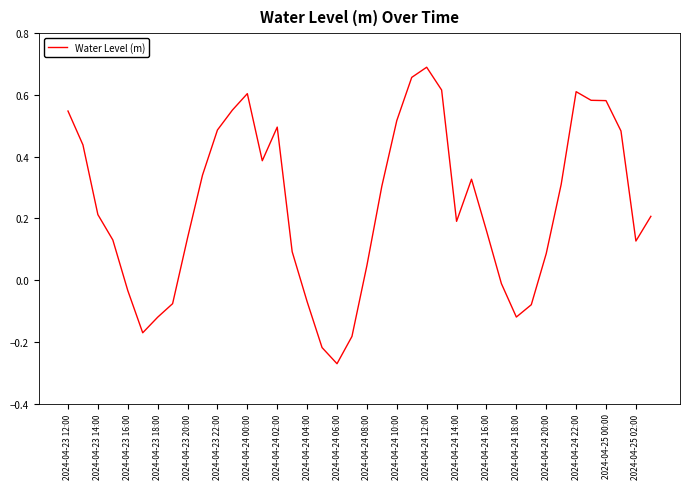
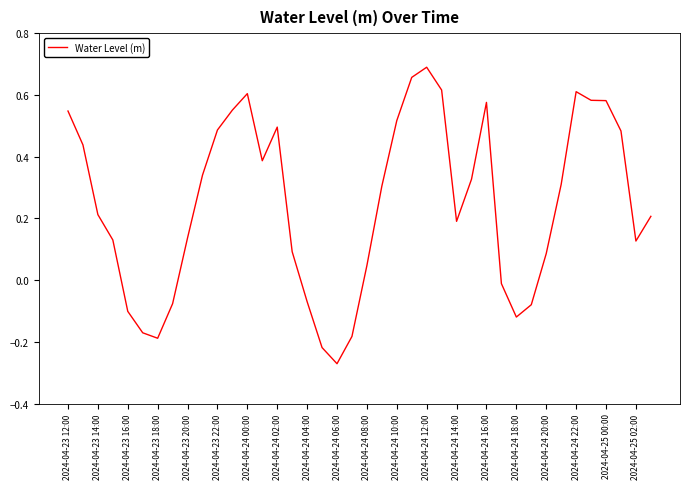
2024-04-23 16:00: -0.03 -> -0.10
2024-04-23 18:00: -0.12 -> -0.19
2024-04-24 16:00: 0.16 -> 0.58
